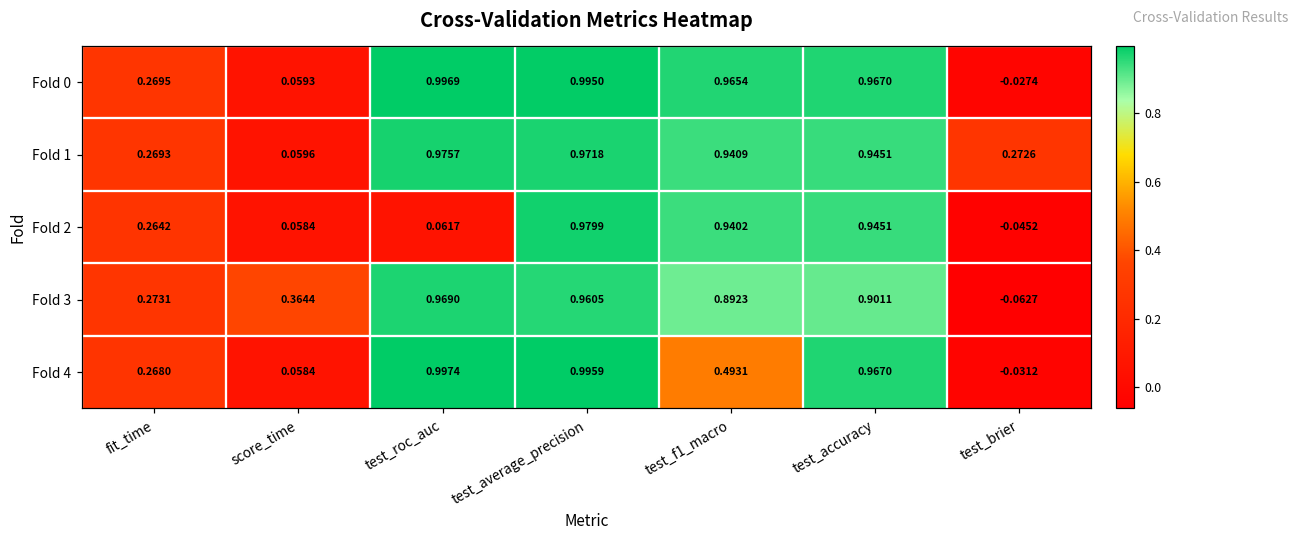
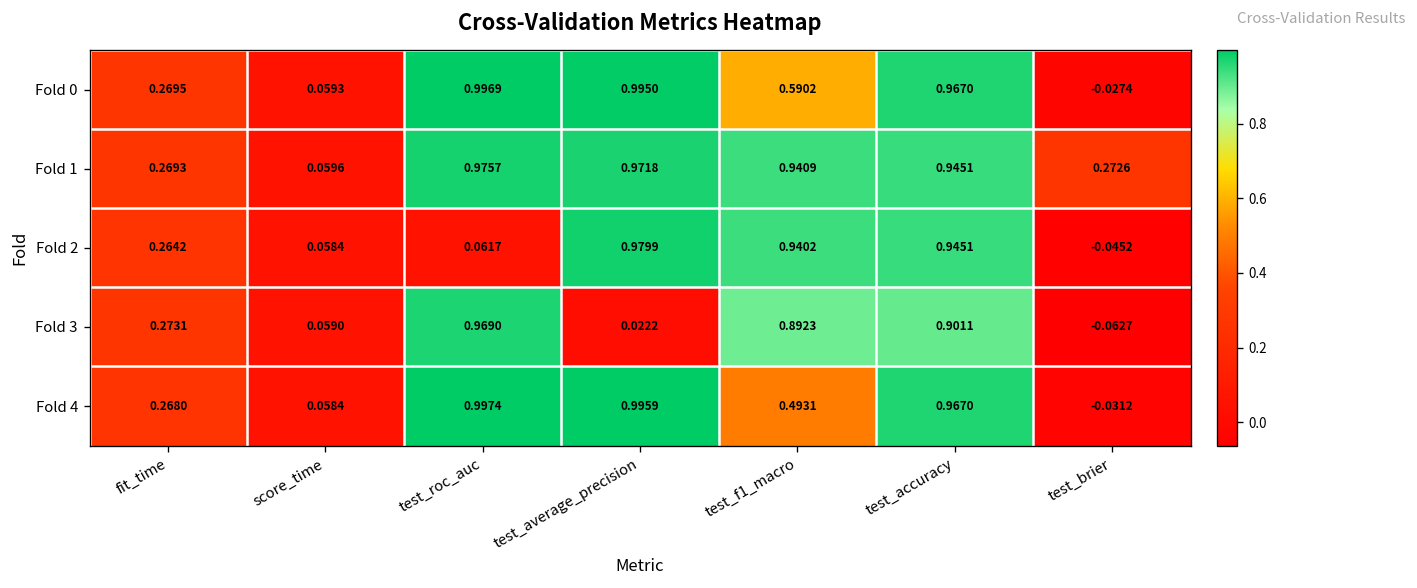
Fold 0, test_f1_macro: 0.9654 -> 0.5902
Fold 3, score_time: 0.3644 -> 0.0590
Fold 3, test_average_precision: 0.9605 -> 0.0222
